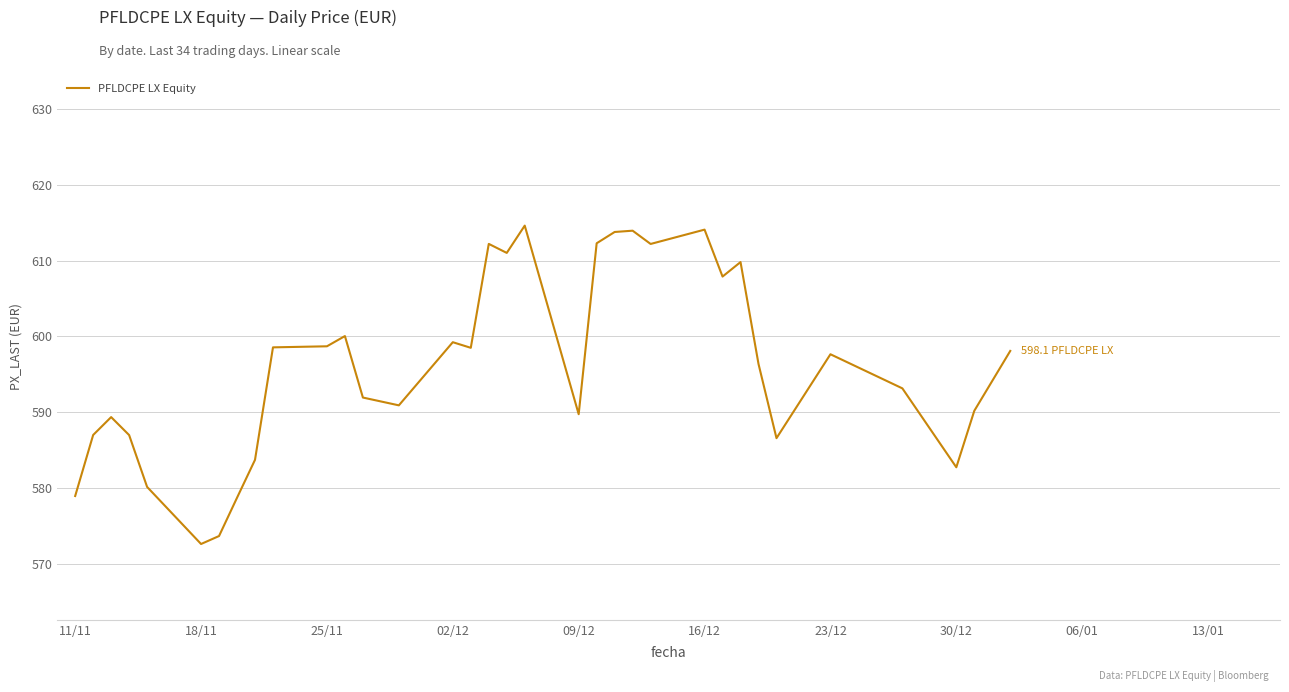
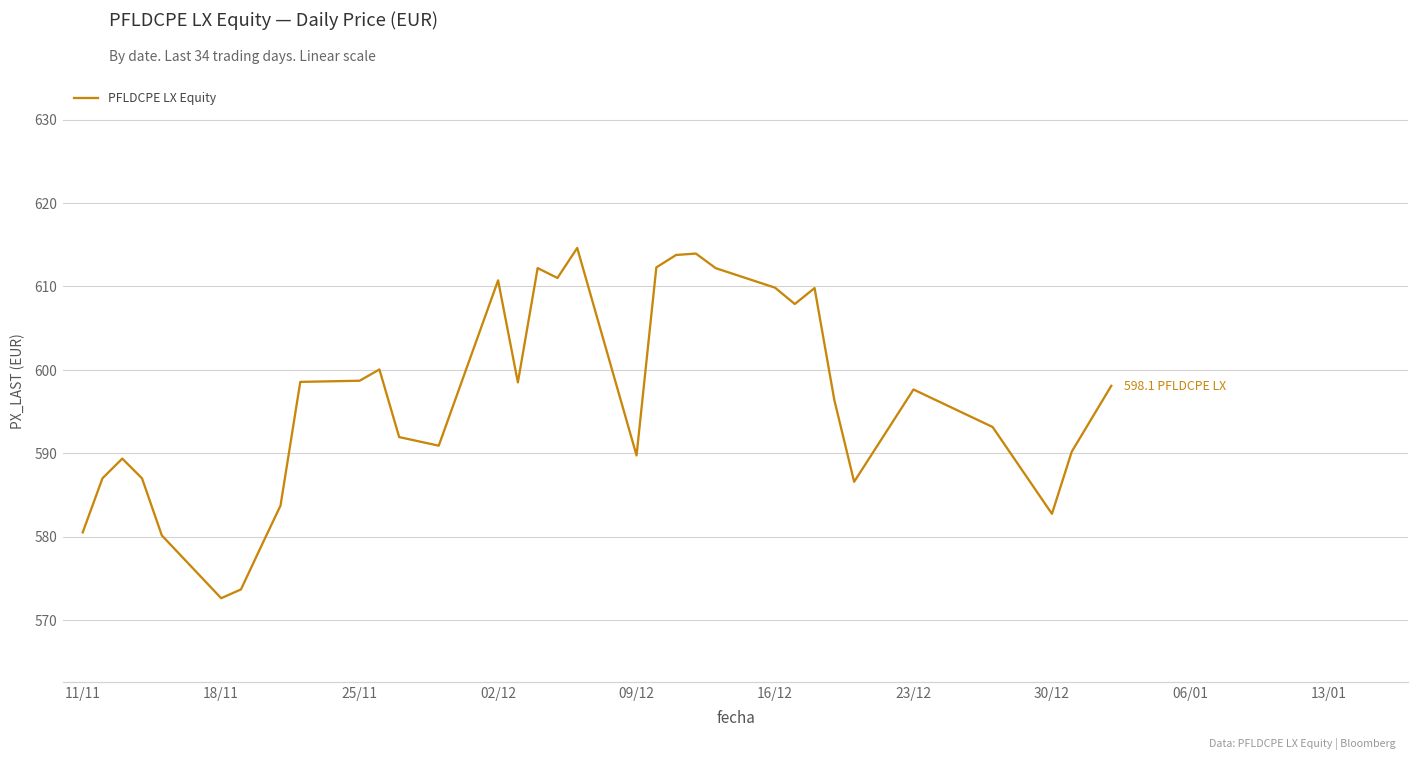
11/11: 579 -> 581
02/12: 599 -> 611
16/12: 614 -> 610
